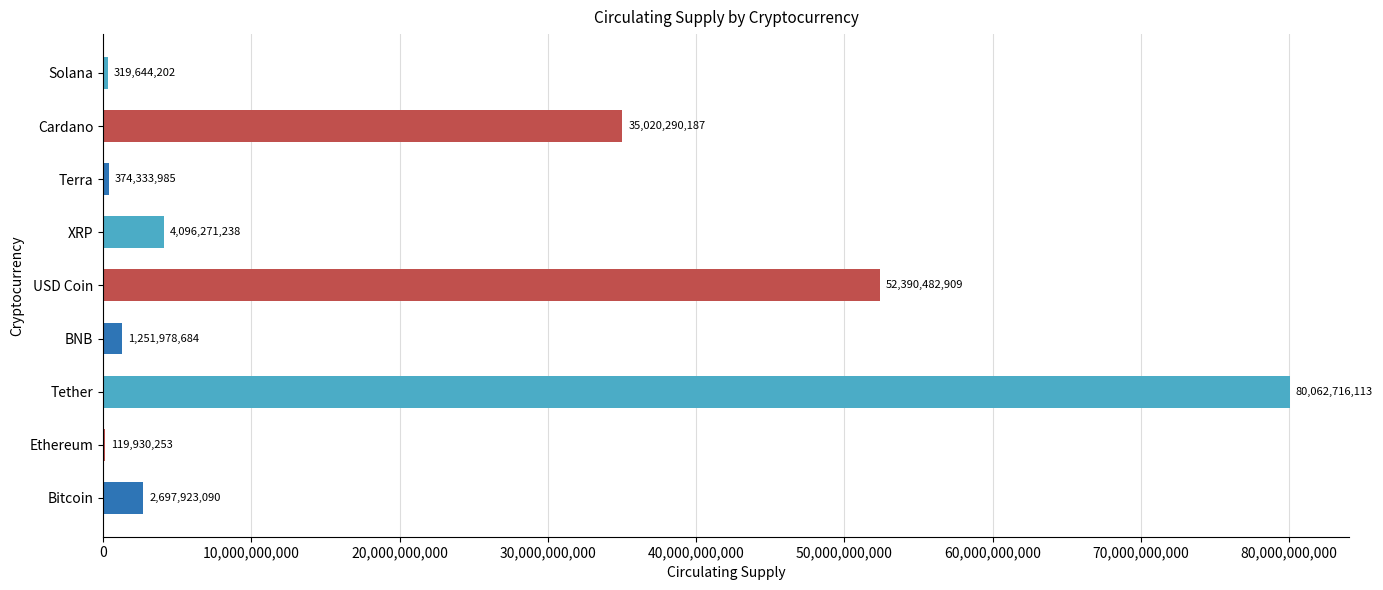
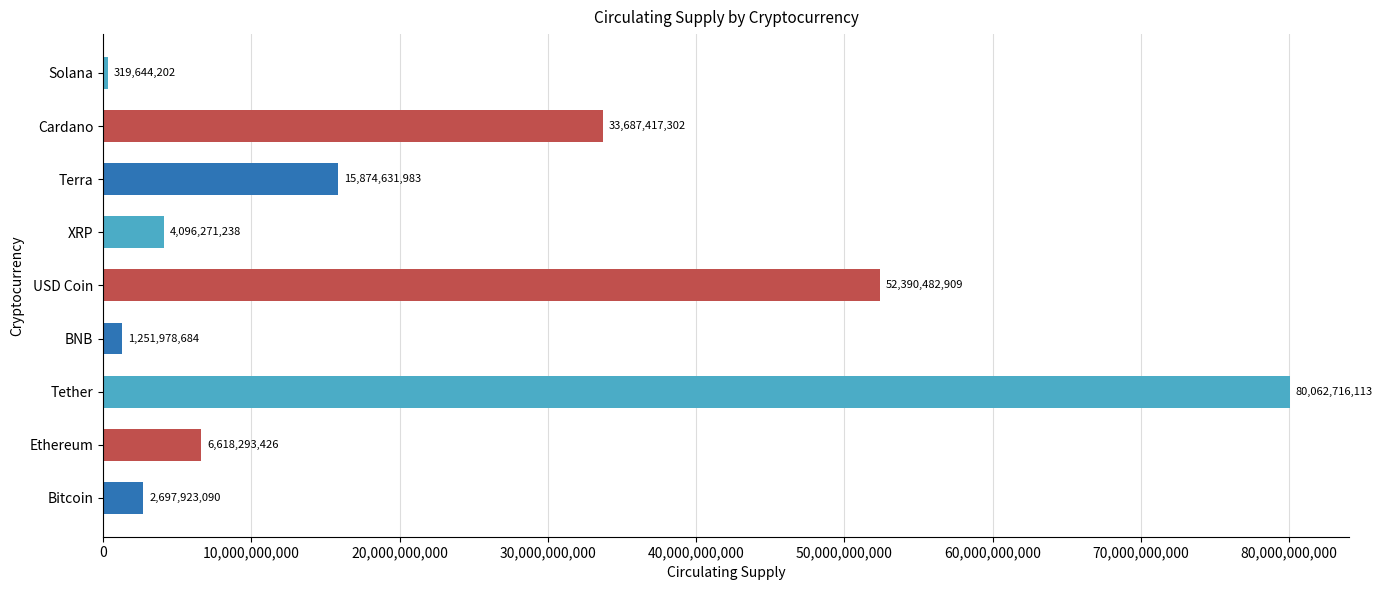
Cardano: 35,020,290,187 -> 33,687,417,302
Terra: 374,333,985 -> 15,874,631,983
Ethereum: 119,930,253 -> 6,618,293,426
